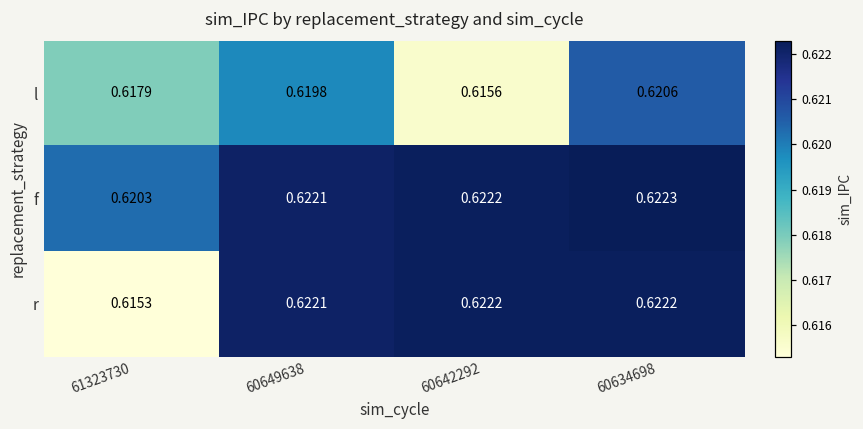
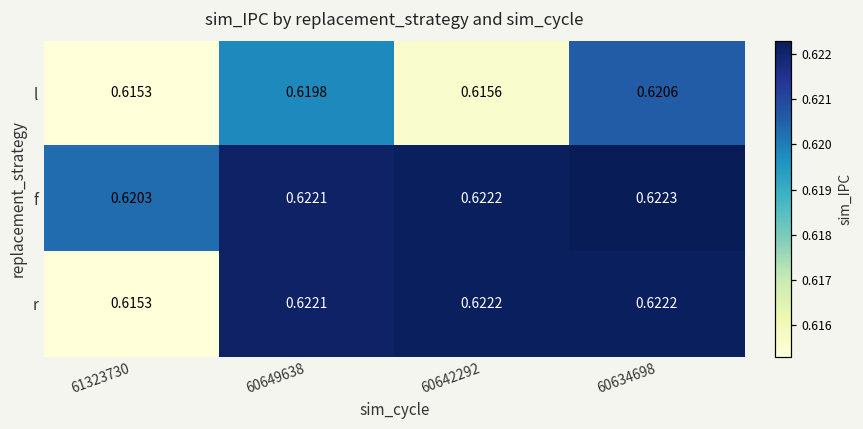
l, 61323730: 0.6179 -> 0.6153
